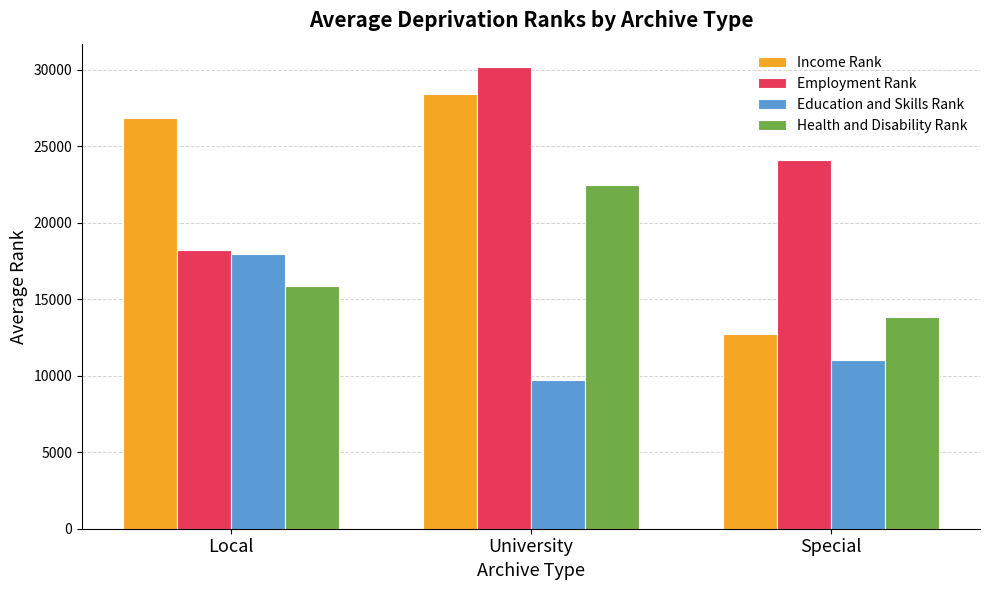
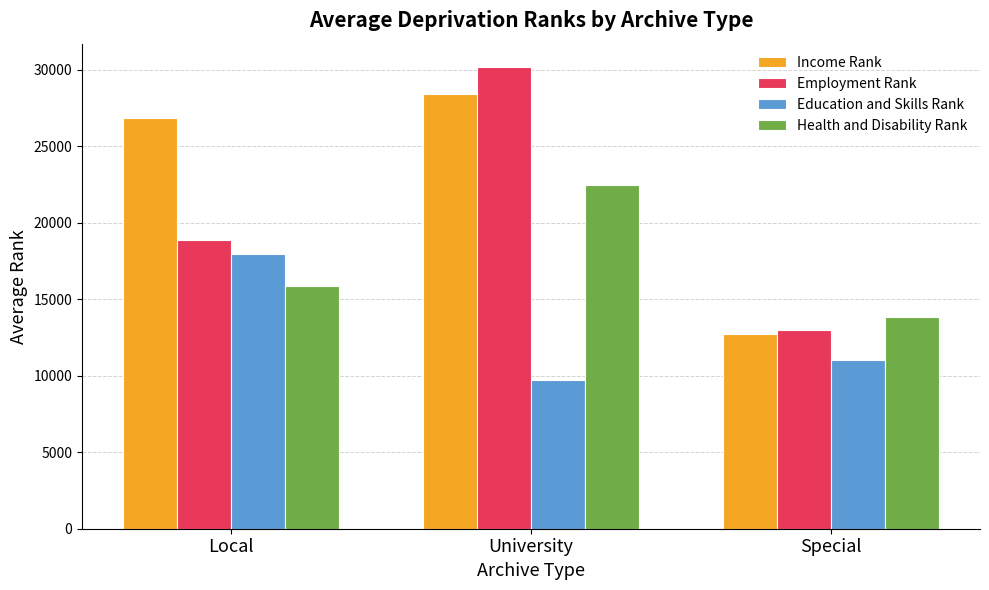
Employment Rank, Local: 18200 -> 18900
Employment Rank, Special: 24100 -> 13000
